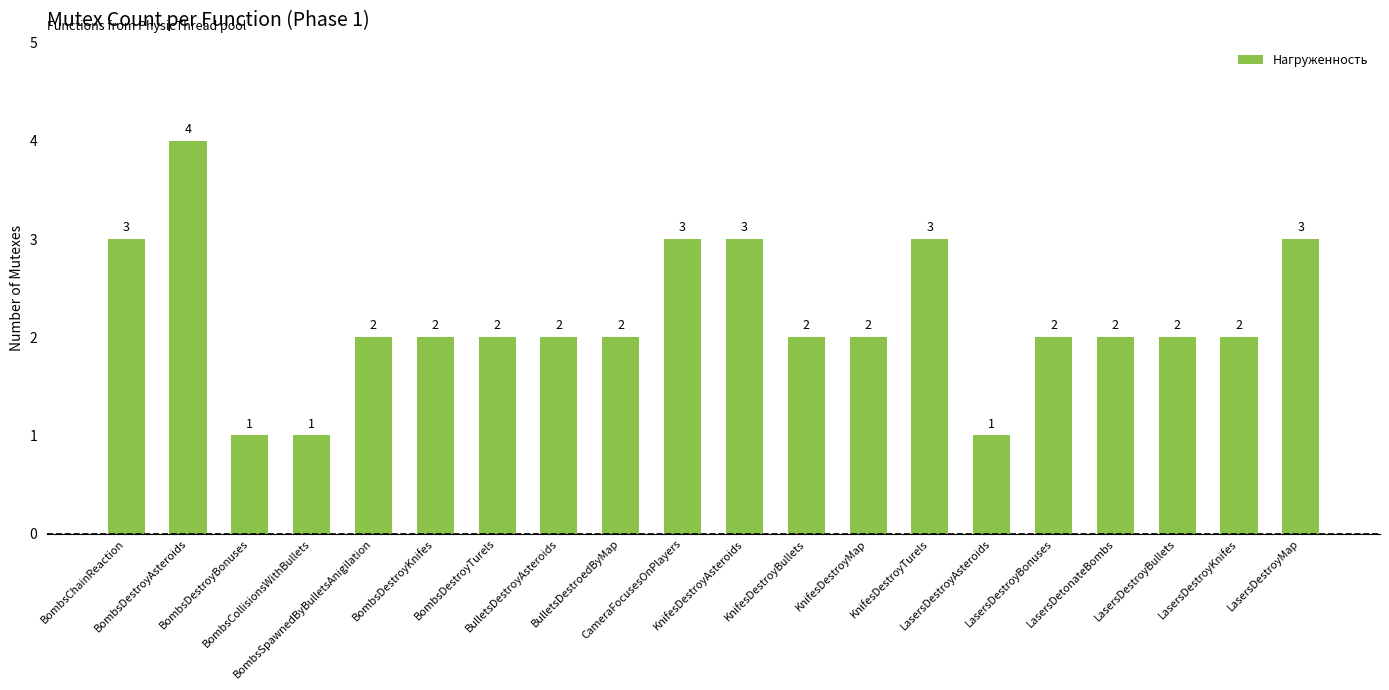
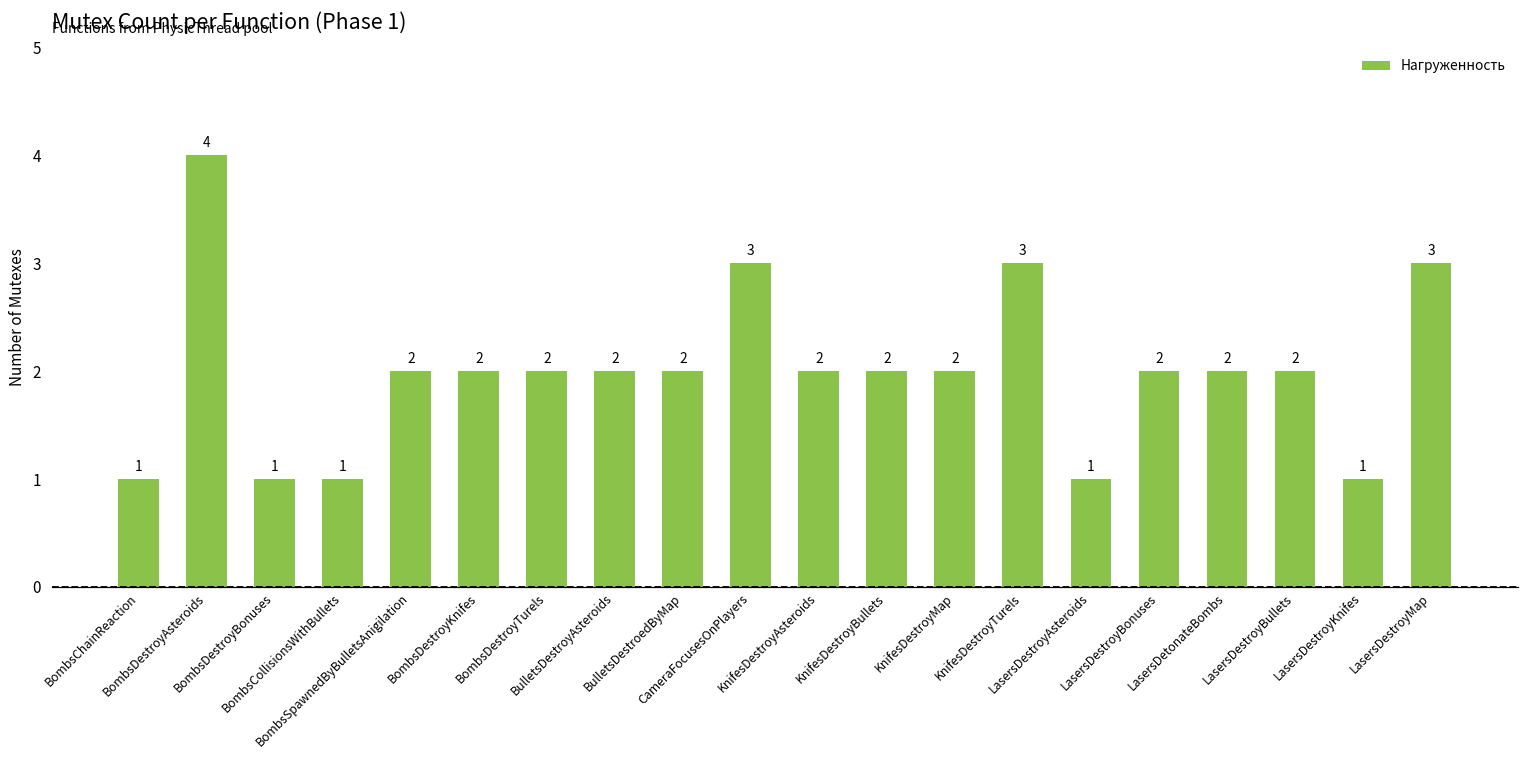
BombsChainReaction: 3 -> 1
KnifesDestroyAsteroids: 3 -> 2
LasersDestroyKnifes: 2 -> 1
